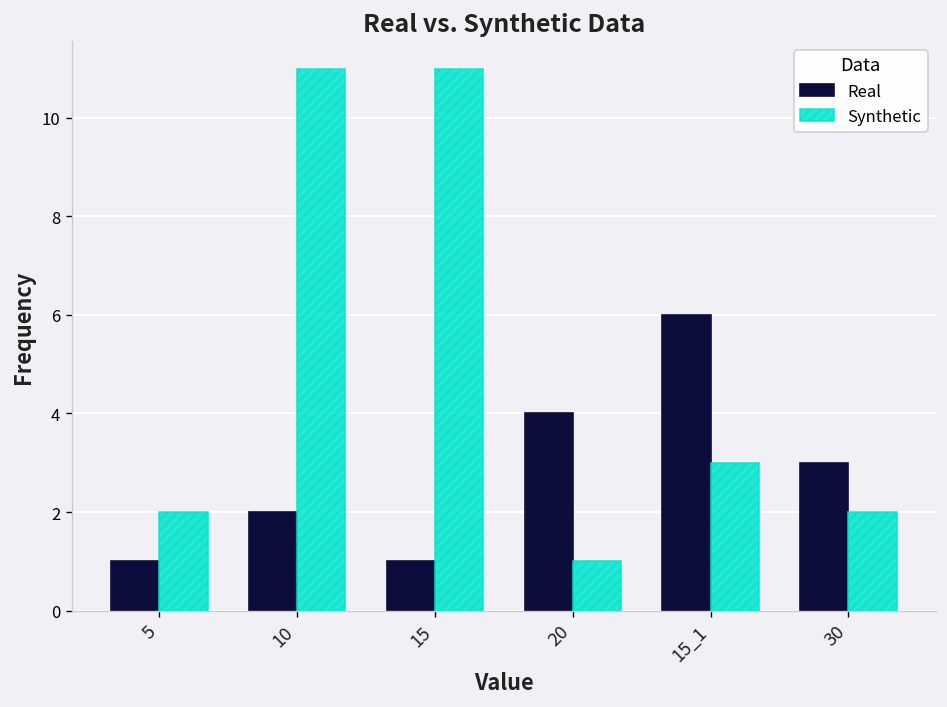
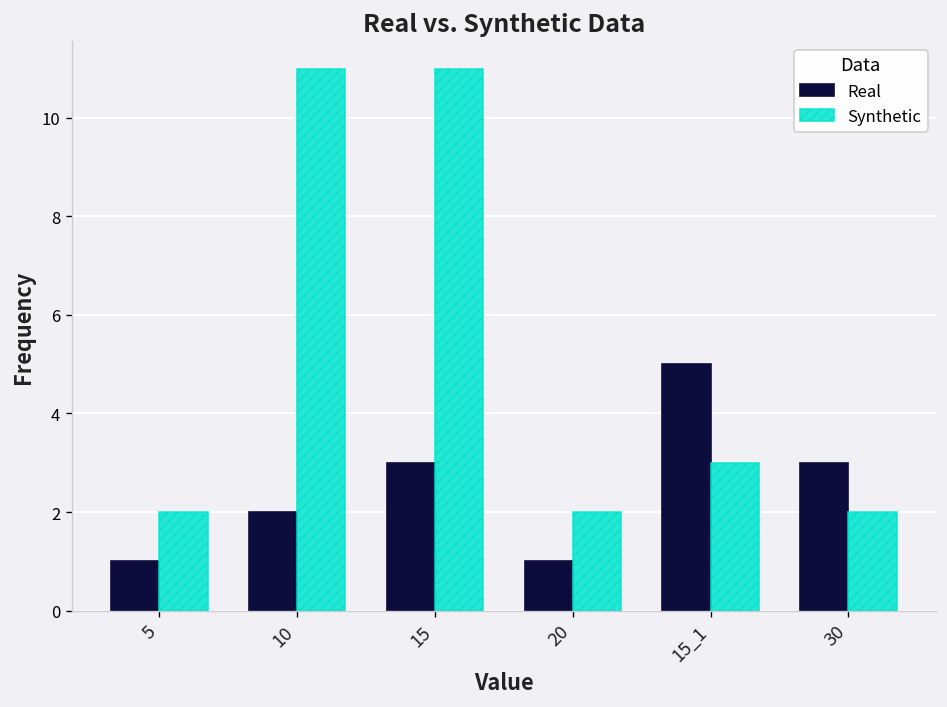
Real, 15: 1 -> 3
Real, 20: 4 -> 1
Synthetic, 20: 1 -> 2
Real, 15_1: 6 -> 5
